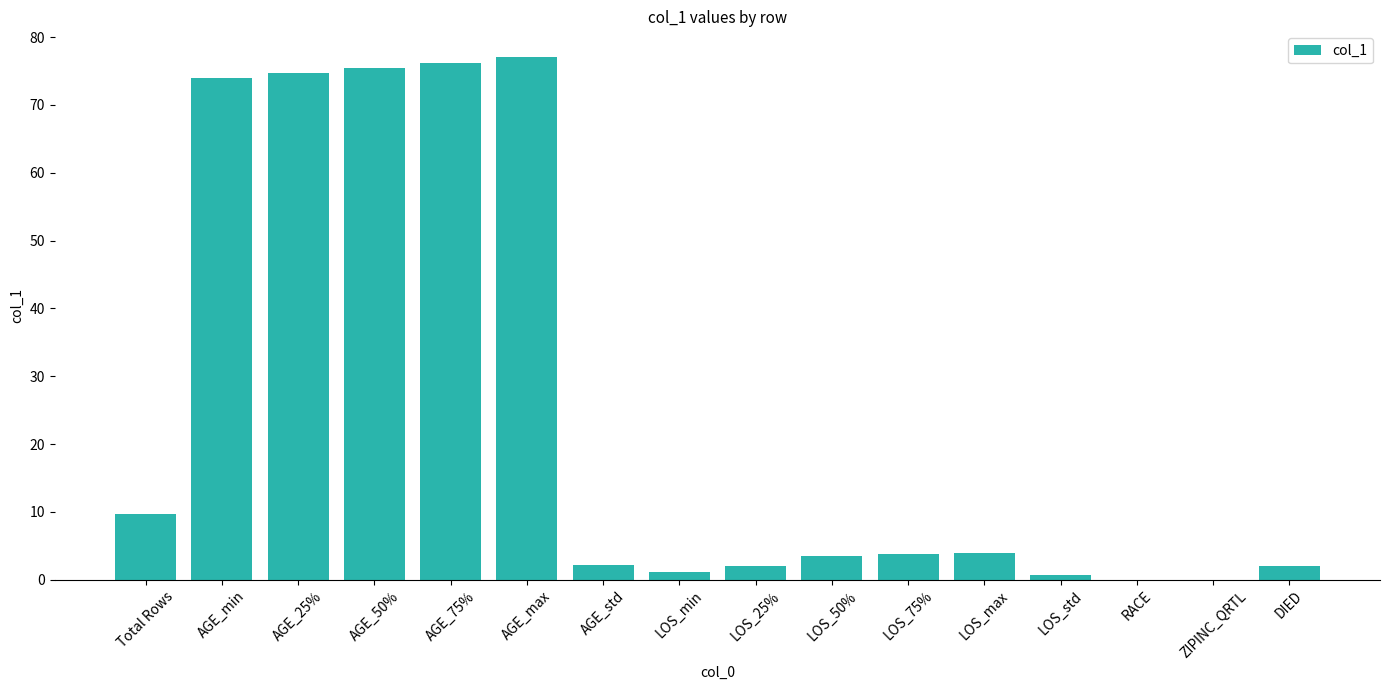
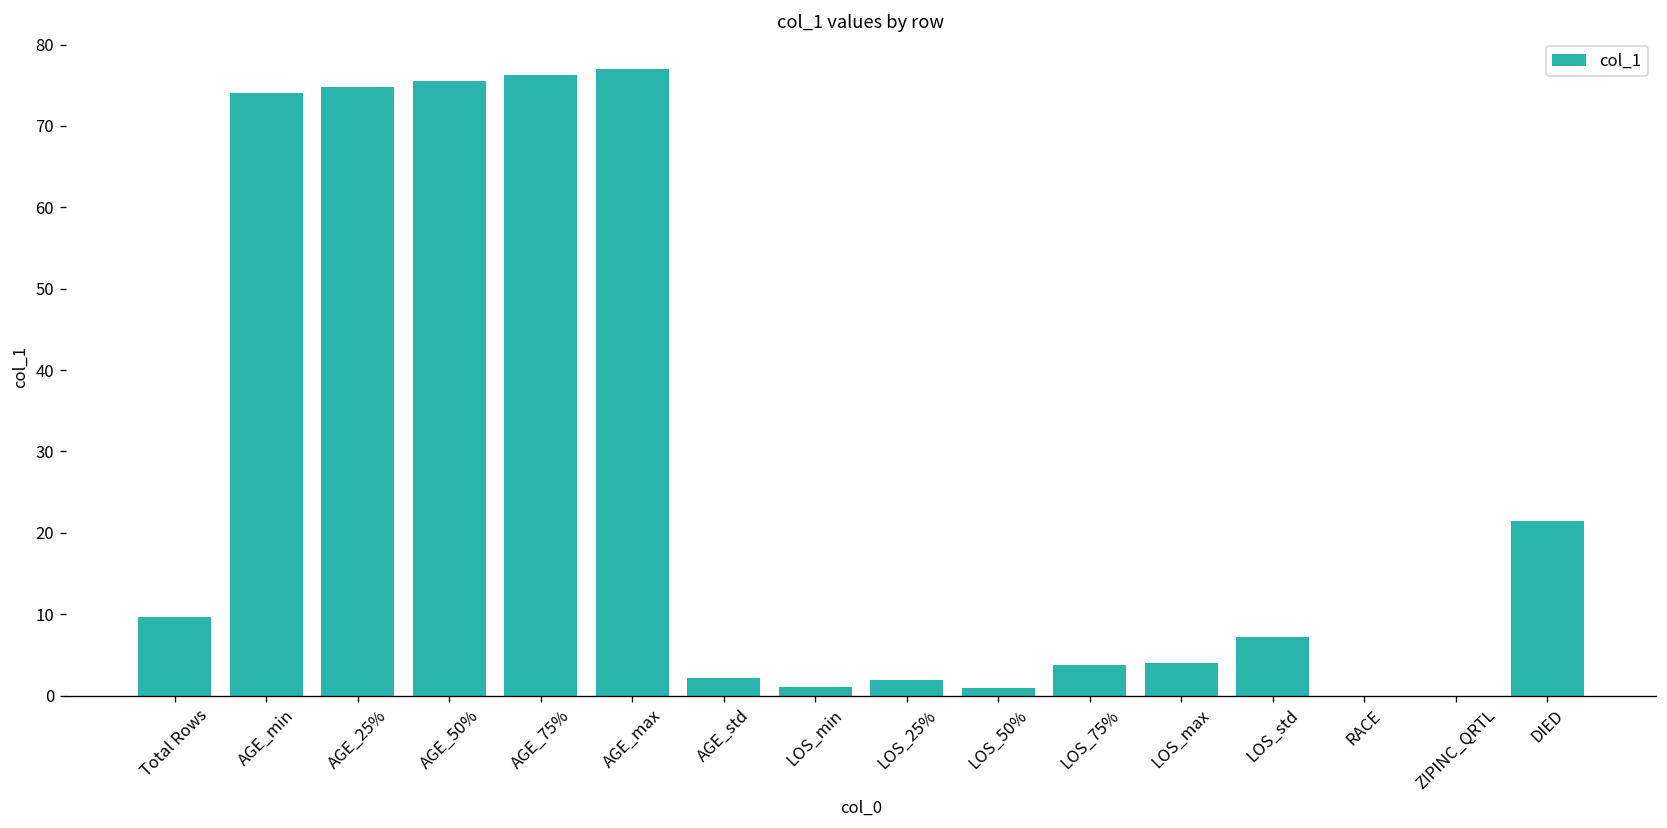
LOS_50%: 4 -> 1
LOS_std: 1 -> 7
DIED: 2 -> 22
